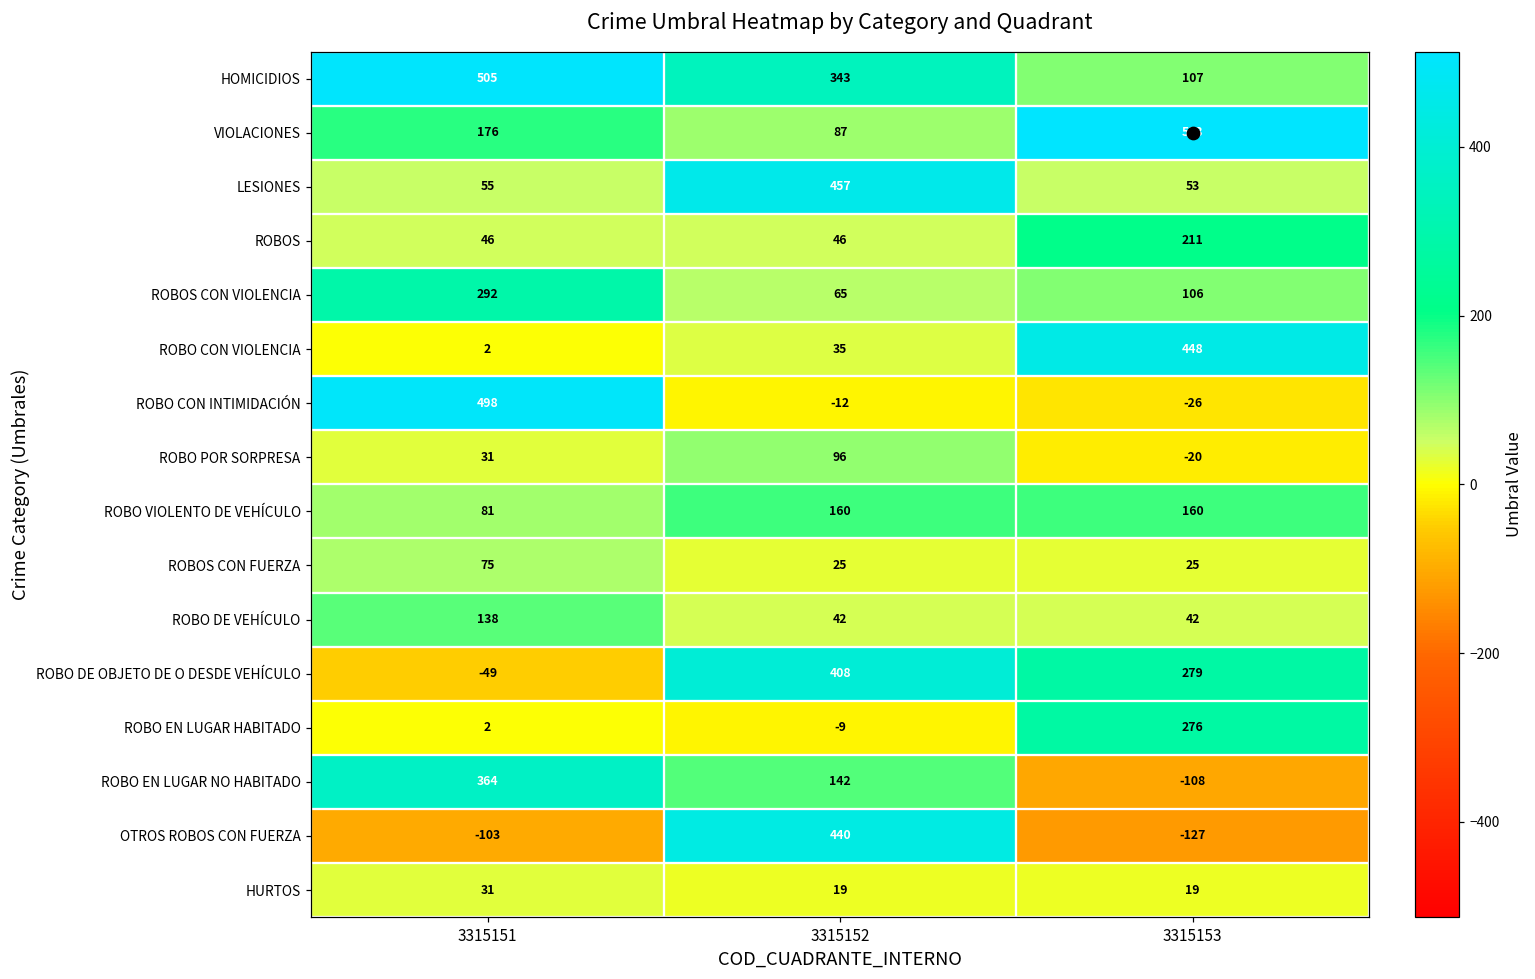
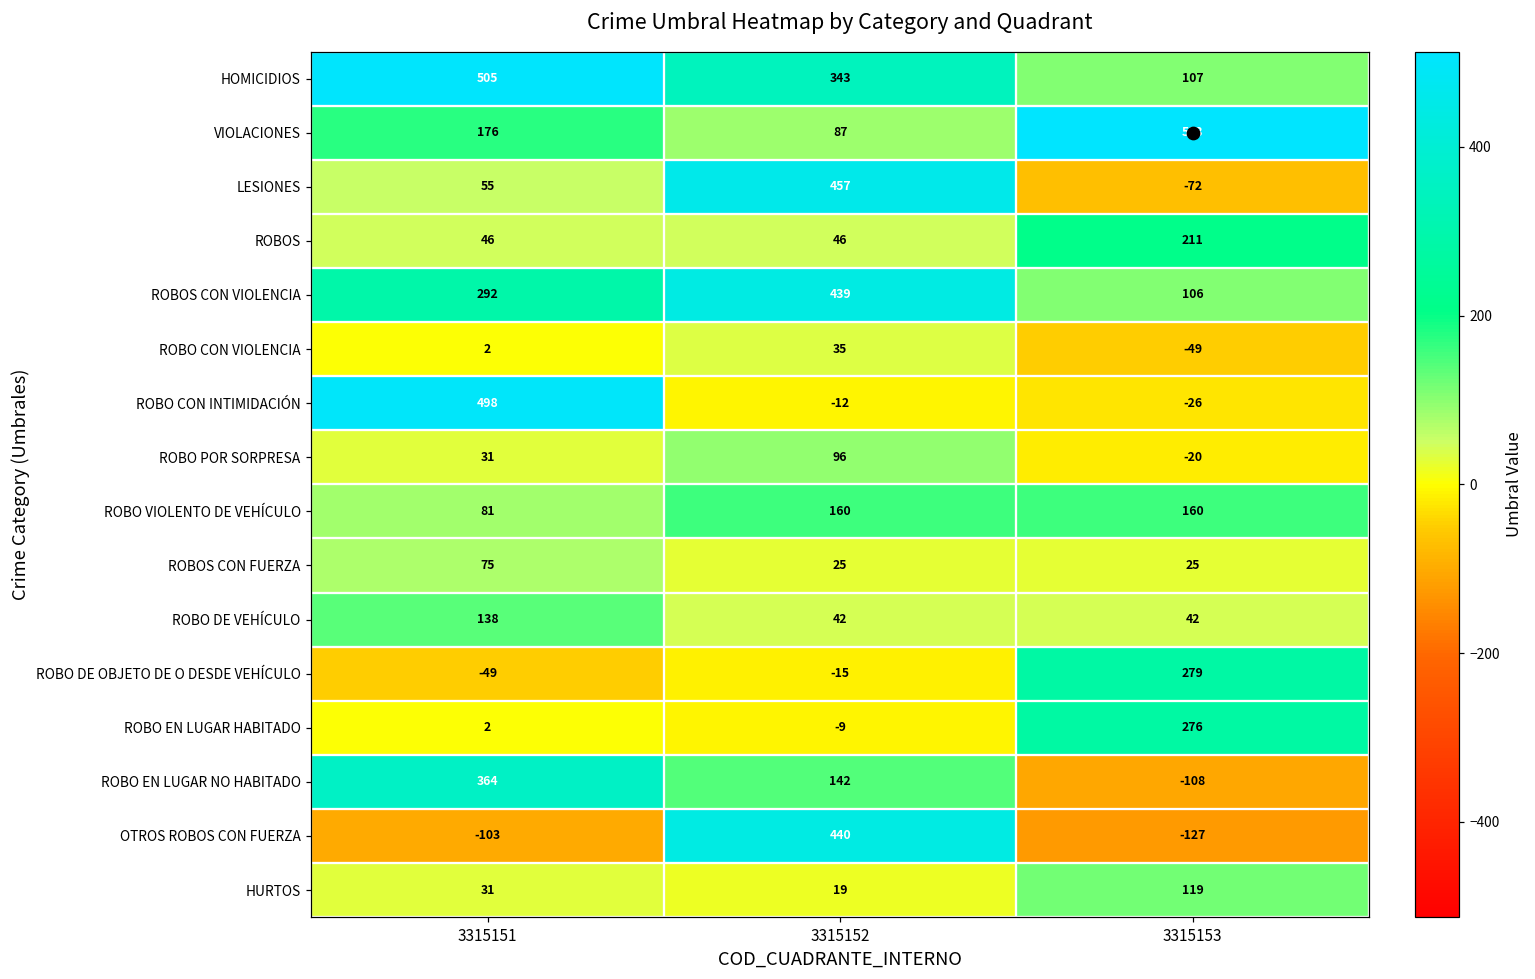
LESIONES, 3315153: 53 -> -72
ROBOS CON VIOLENCIA, 3315152: 65 -> 439
ROBO CON VIOLENCIA, 3315153: 448 -> -49
ROBO DE OBJETO DE O DESDE VEHÍCULO, 3315152: 408 -> -15
HURTOS, 3315153: 19 -> 119
